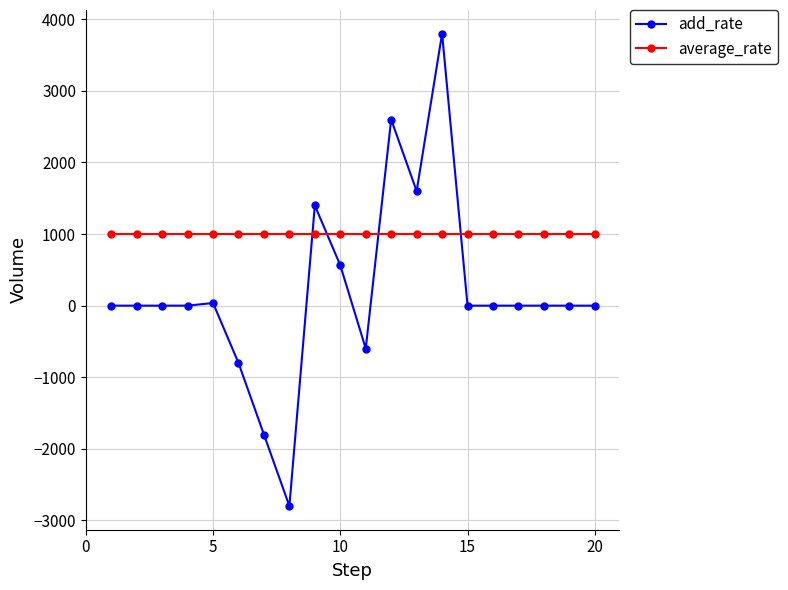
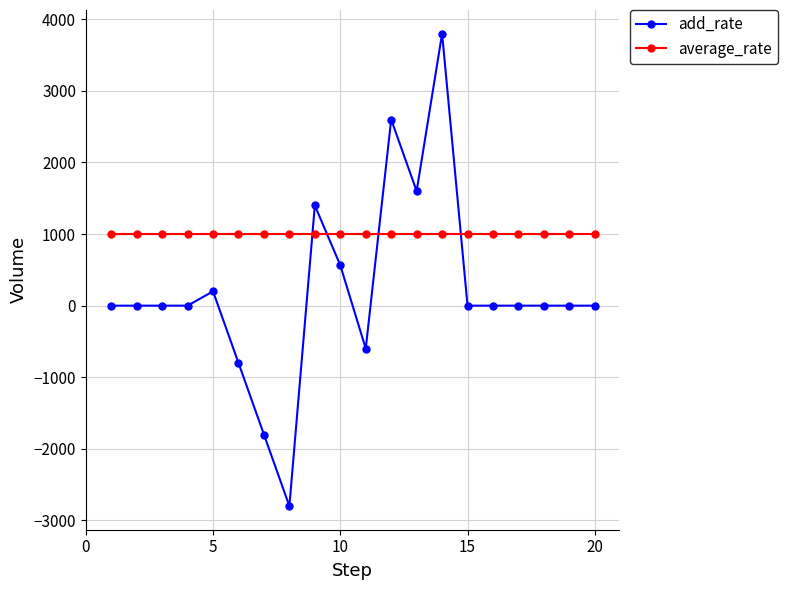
add_rate, 5: 0 -> 200
